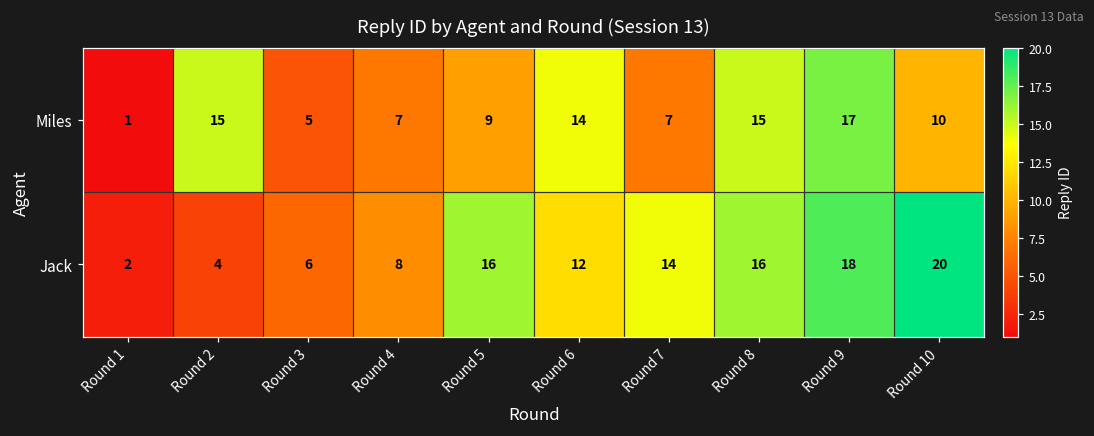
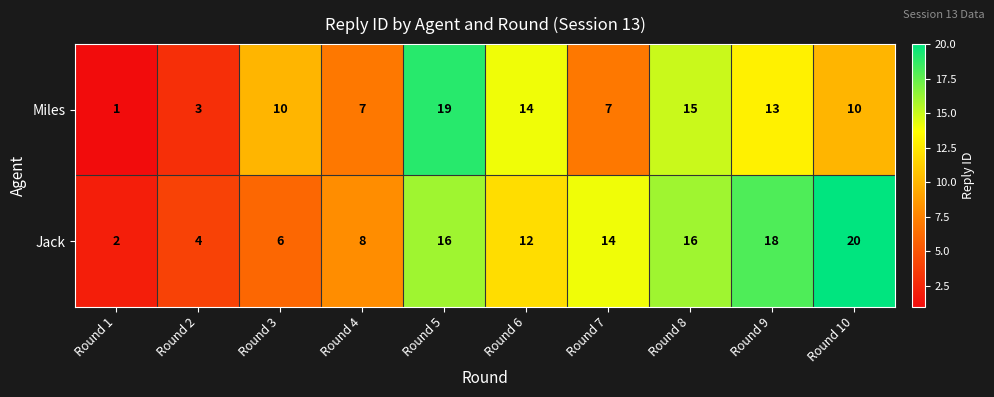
Miles, Round 2: 15 -> 3
Miles, Round 3: 5 -> 10
Miles, Round 5: 9 -> 19
Miles, Round 9: 17 -> 13
